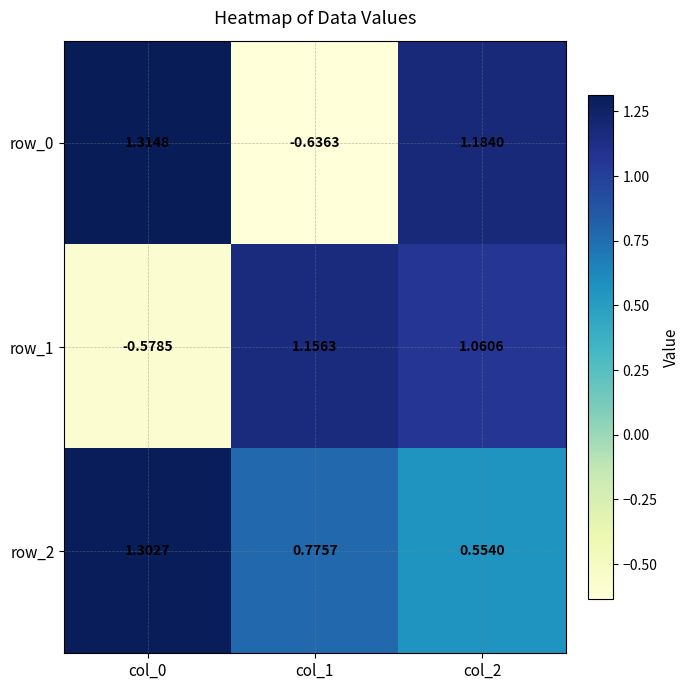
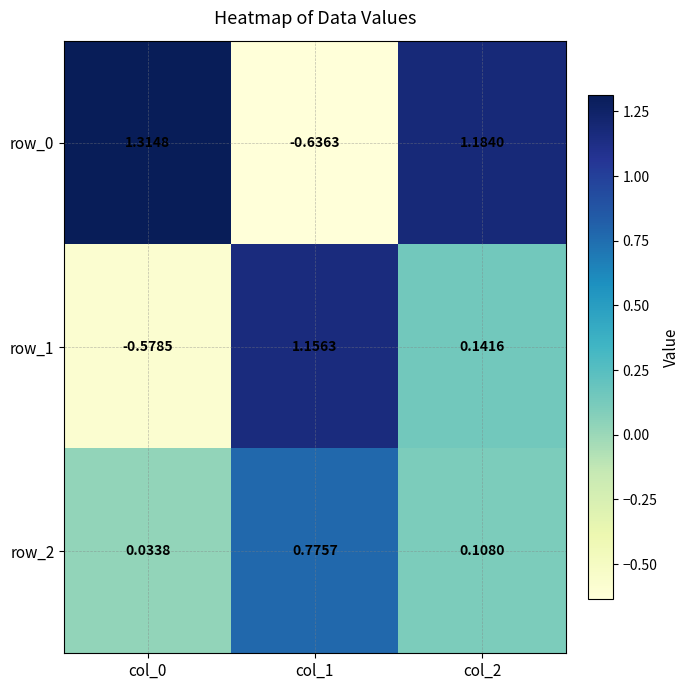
row_1, col_2: 1.0606 -> 0.1416
row_2, col_0: 1.3027 -> 0.0338
row_2, col_2: 0.5540 -> 0.1080
